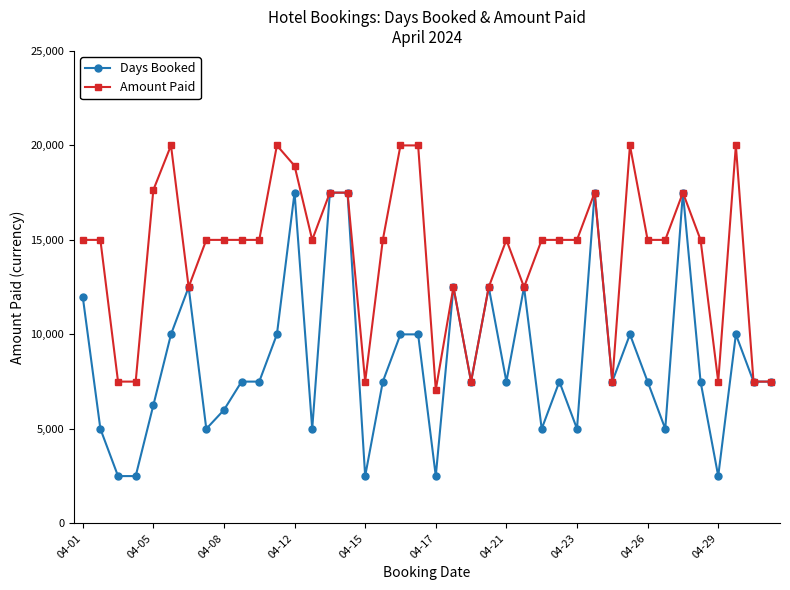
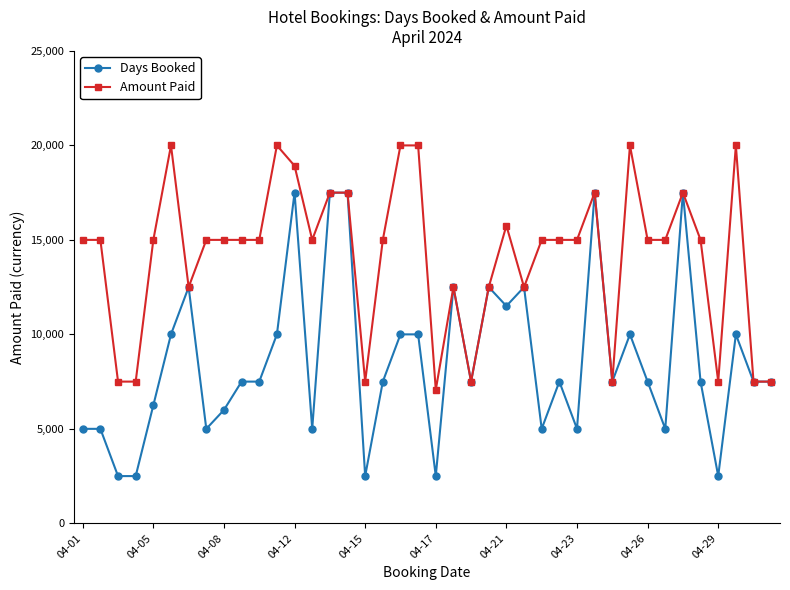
Days Booked, 04-01: 12,000 -> 5,000
Amount Paid, 04-05: 17,600 -> 15,000
Days Booked, 04-21: 7,500 -> 11,500
Amount Paid, 04-21: 15,000 -> 15,800
